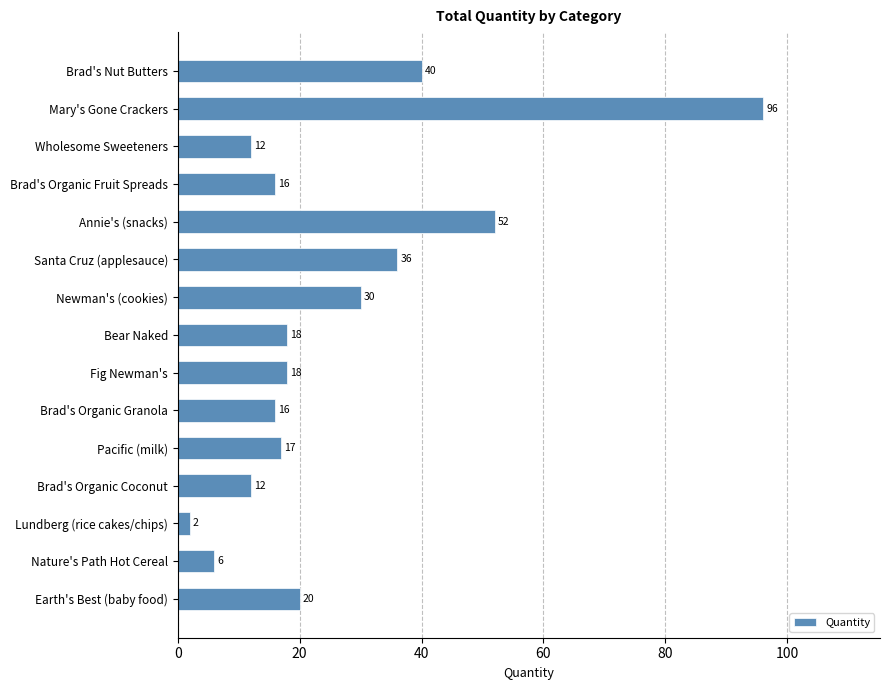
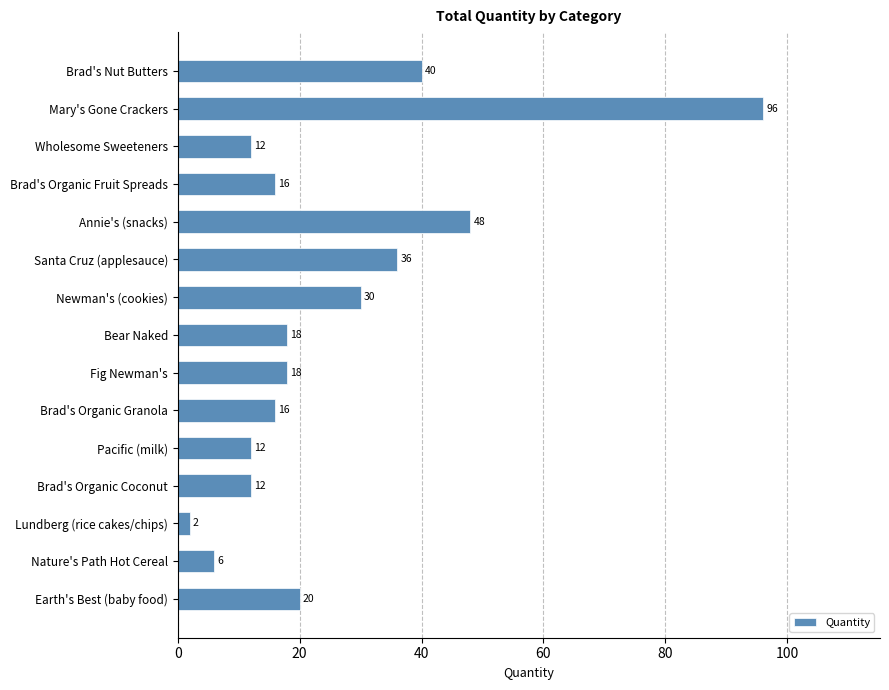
Annie's (snacks): 52 -> 48
Pacific (milk): 17 -> 12
